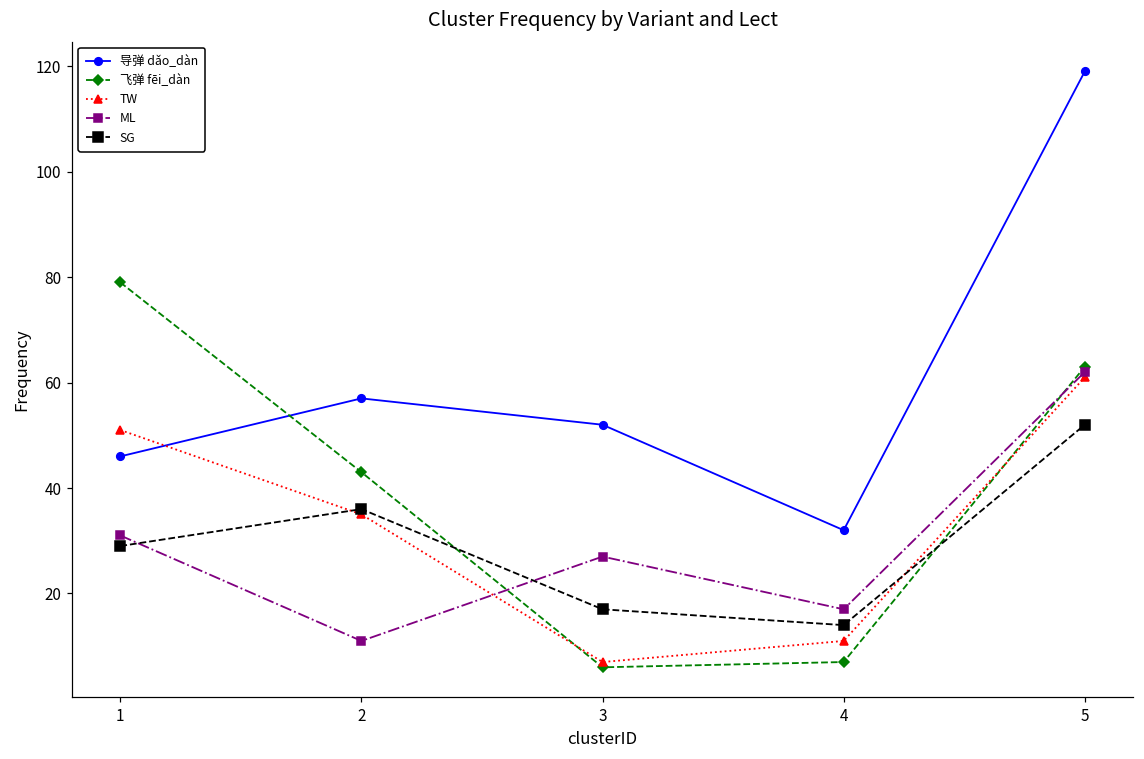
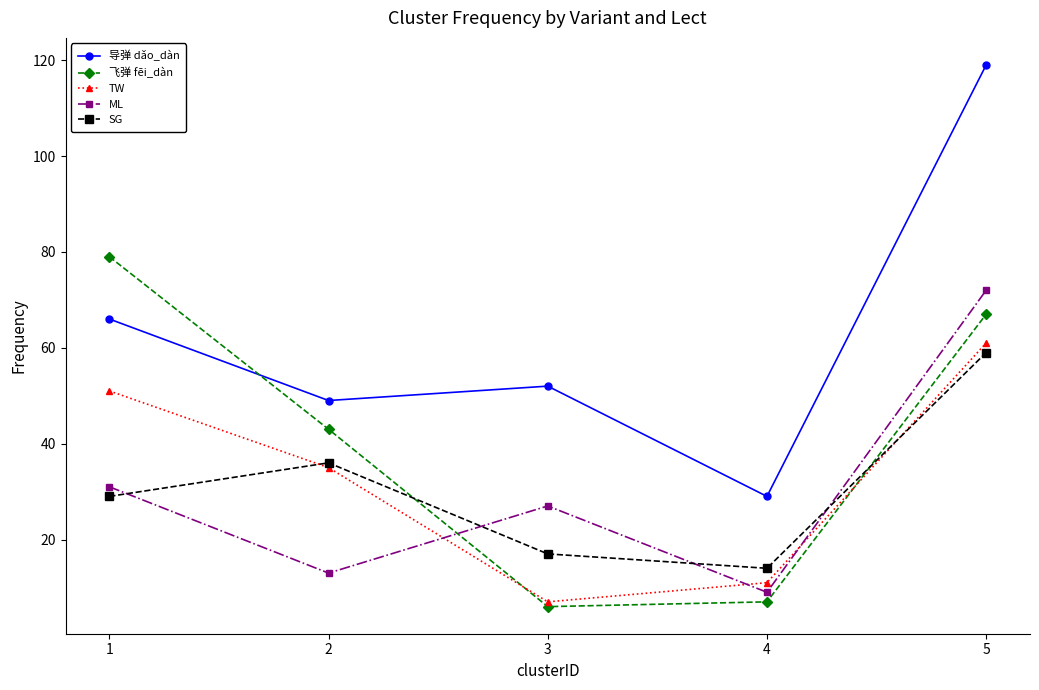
导弹 dǎo_dàn, 1: 46 -> 66
导弹 dǎo_dàn, 2: 57 -> 49
ML, 2: 11 -> 13
导弹 dǎo_dàn, 4: 32 -> 29
ML, 4: 17 -> 9
飞弹 fēi_dàn, 5: 63 -> 67
ML, 5: 62 -> 72
SG, 5: 52 -> 59
